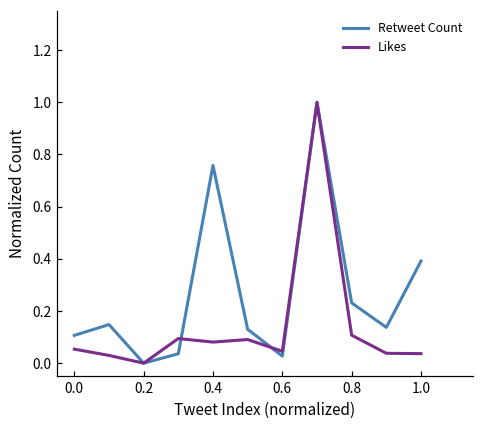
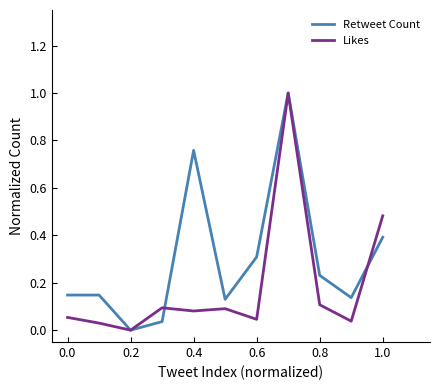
Retweet Count, 0.0: 0.11 -> 0.15
Retweet Count, 0.6: 0.03 -> 0.31
Likes, 1.0: 0.04 -> 0.48
